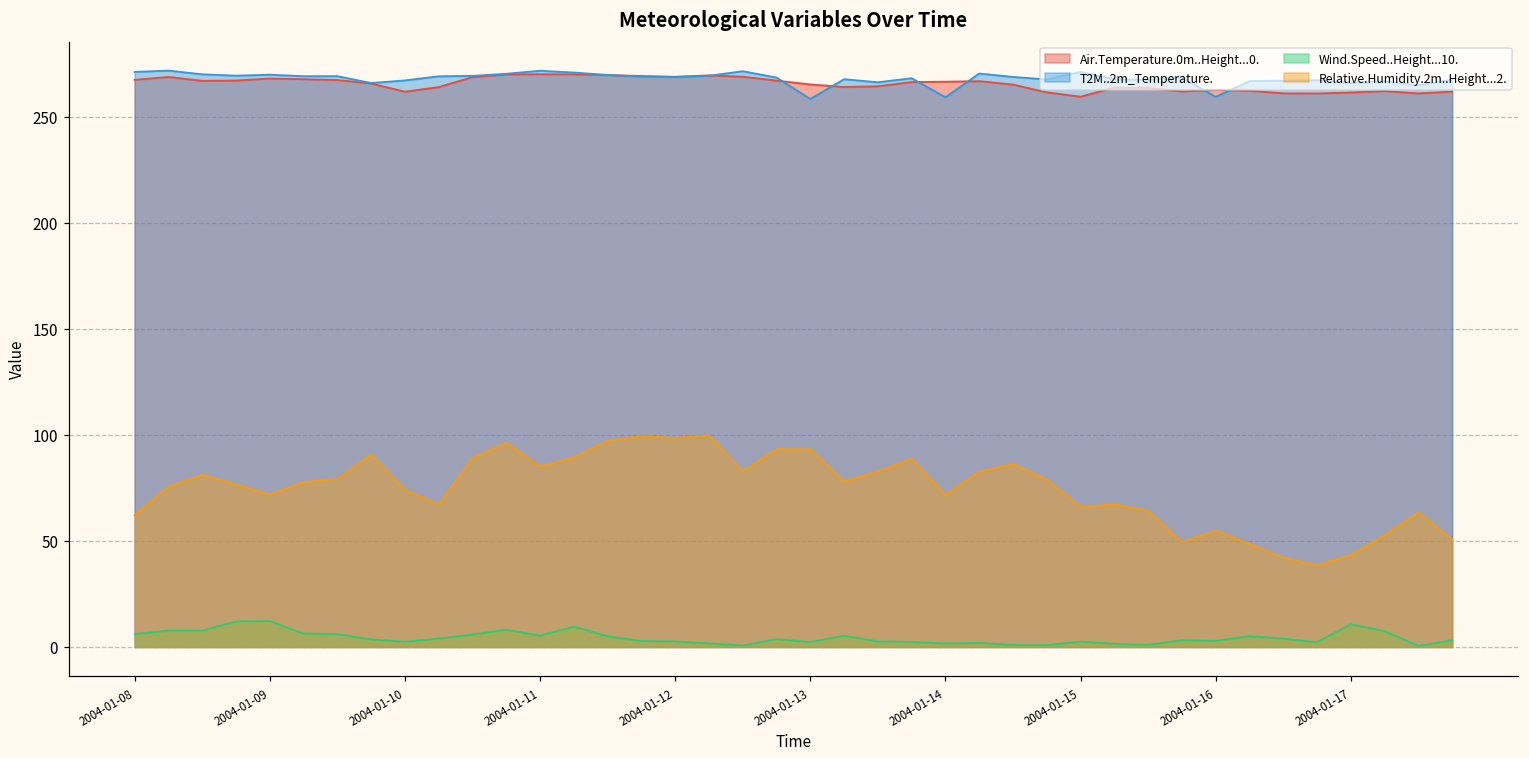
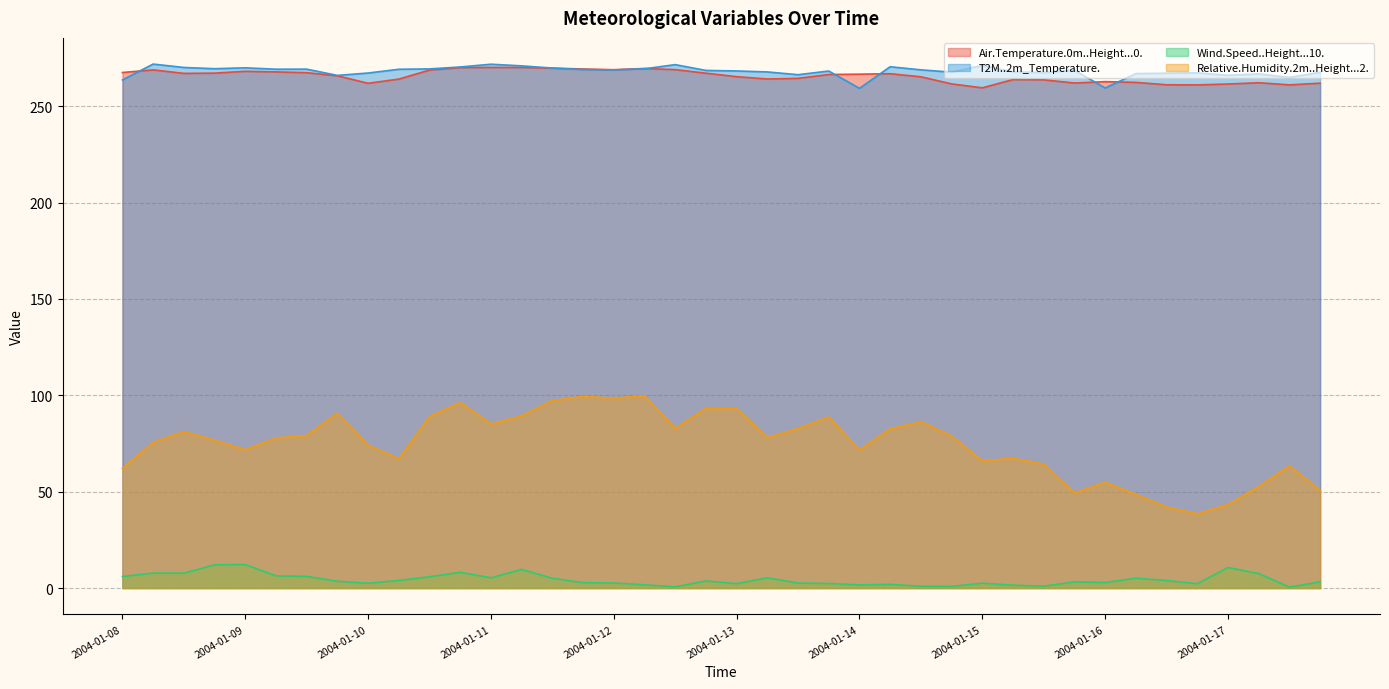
T2M..2m_Temperature., 2004-01-08: 271 -> 264
T2M..2m_Temperature., 2004-01-13: 259 -> 268
